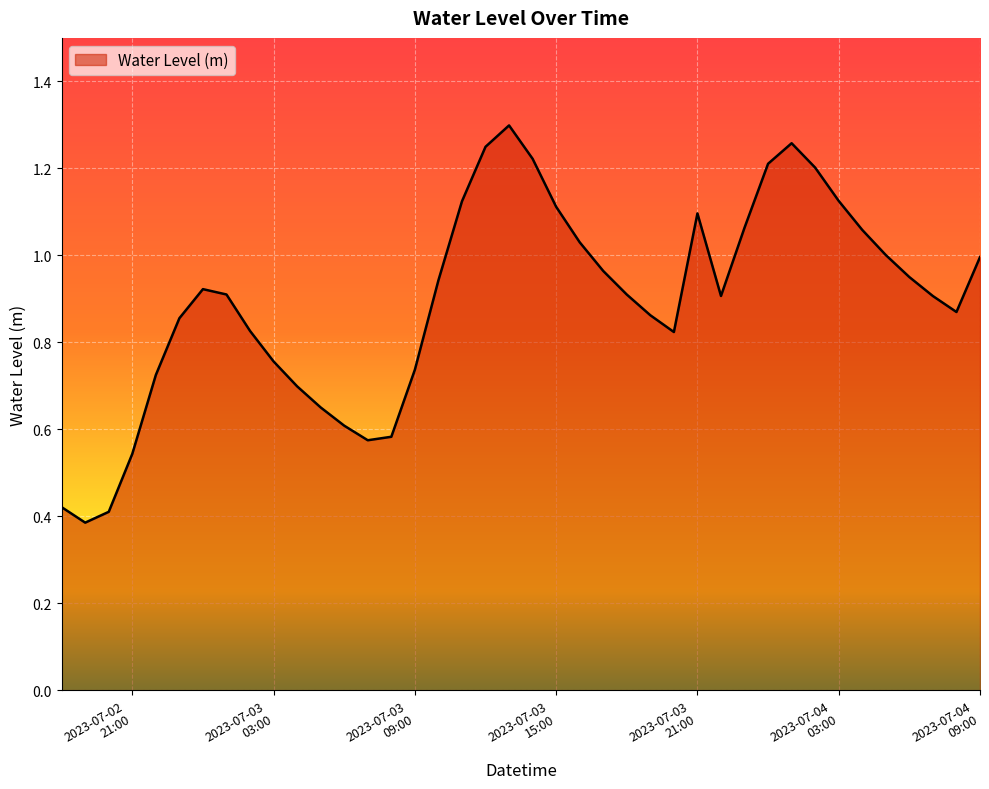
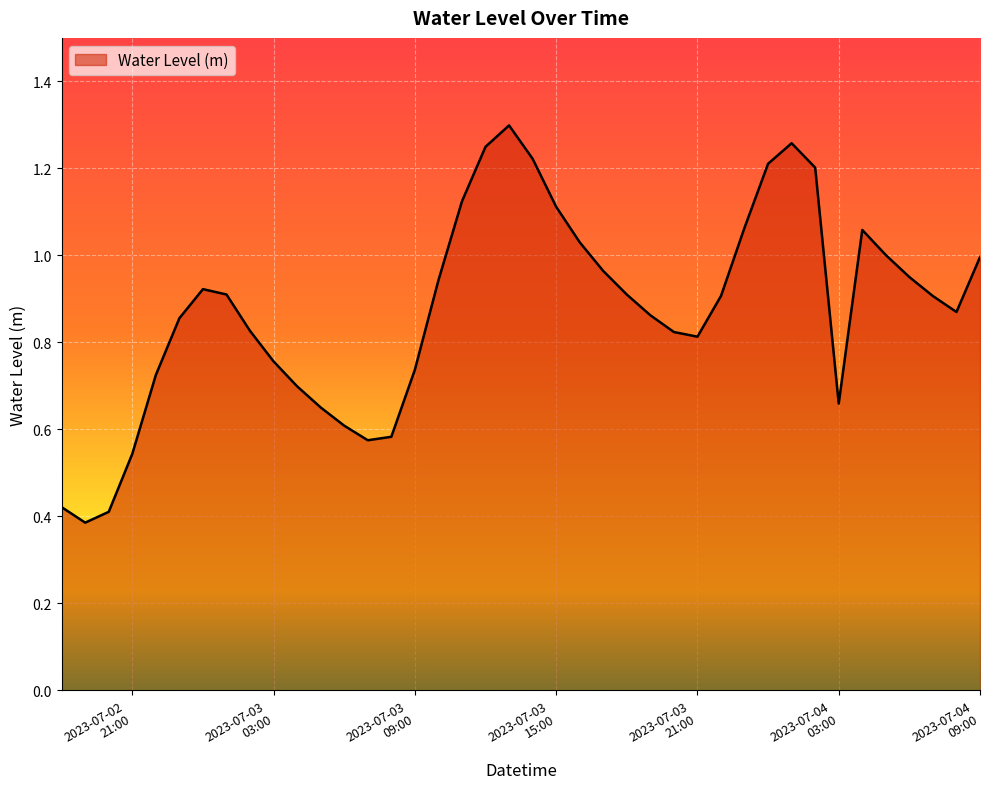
2023-07-03 21:00: 1.10 -> 0.81
2023-07-04 03:00: 1.13 -> 0.66
